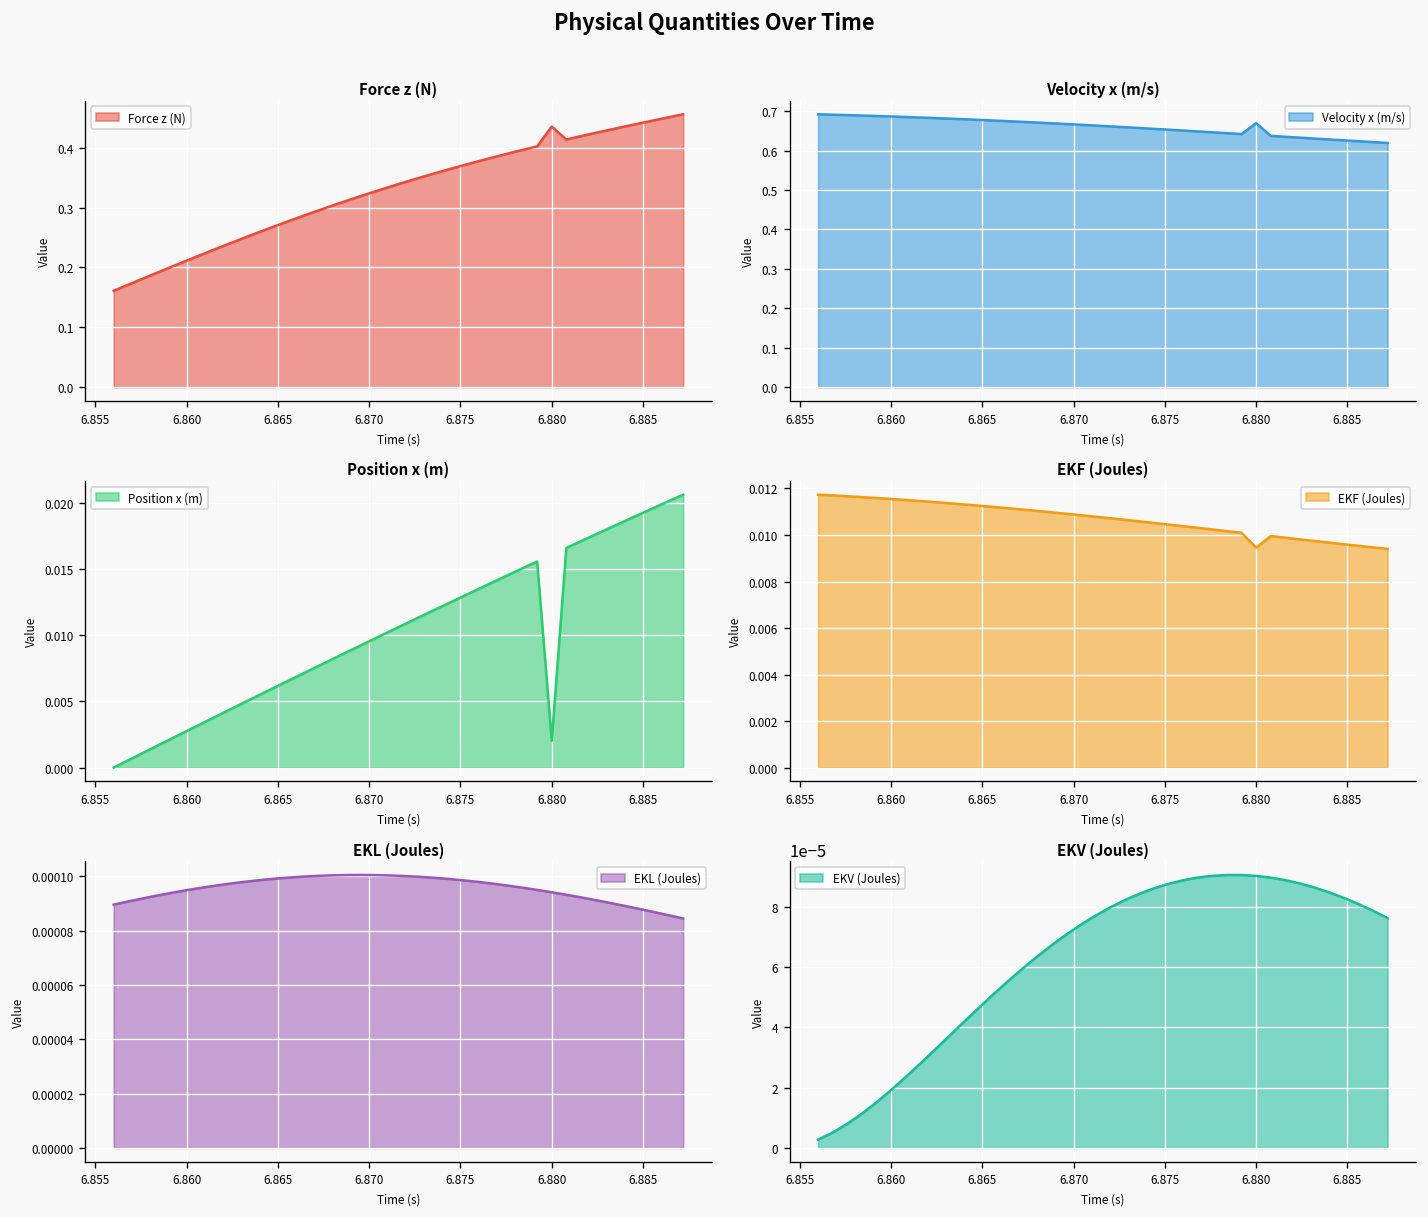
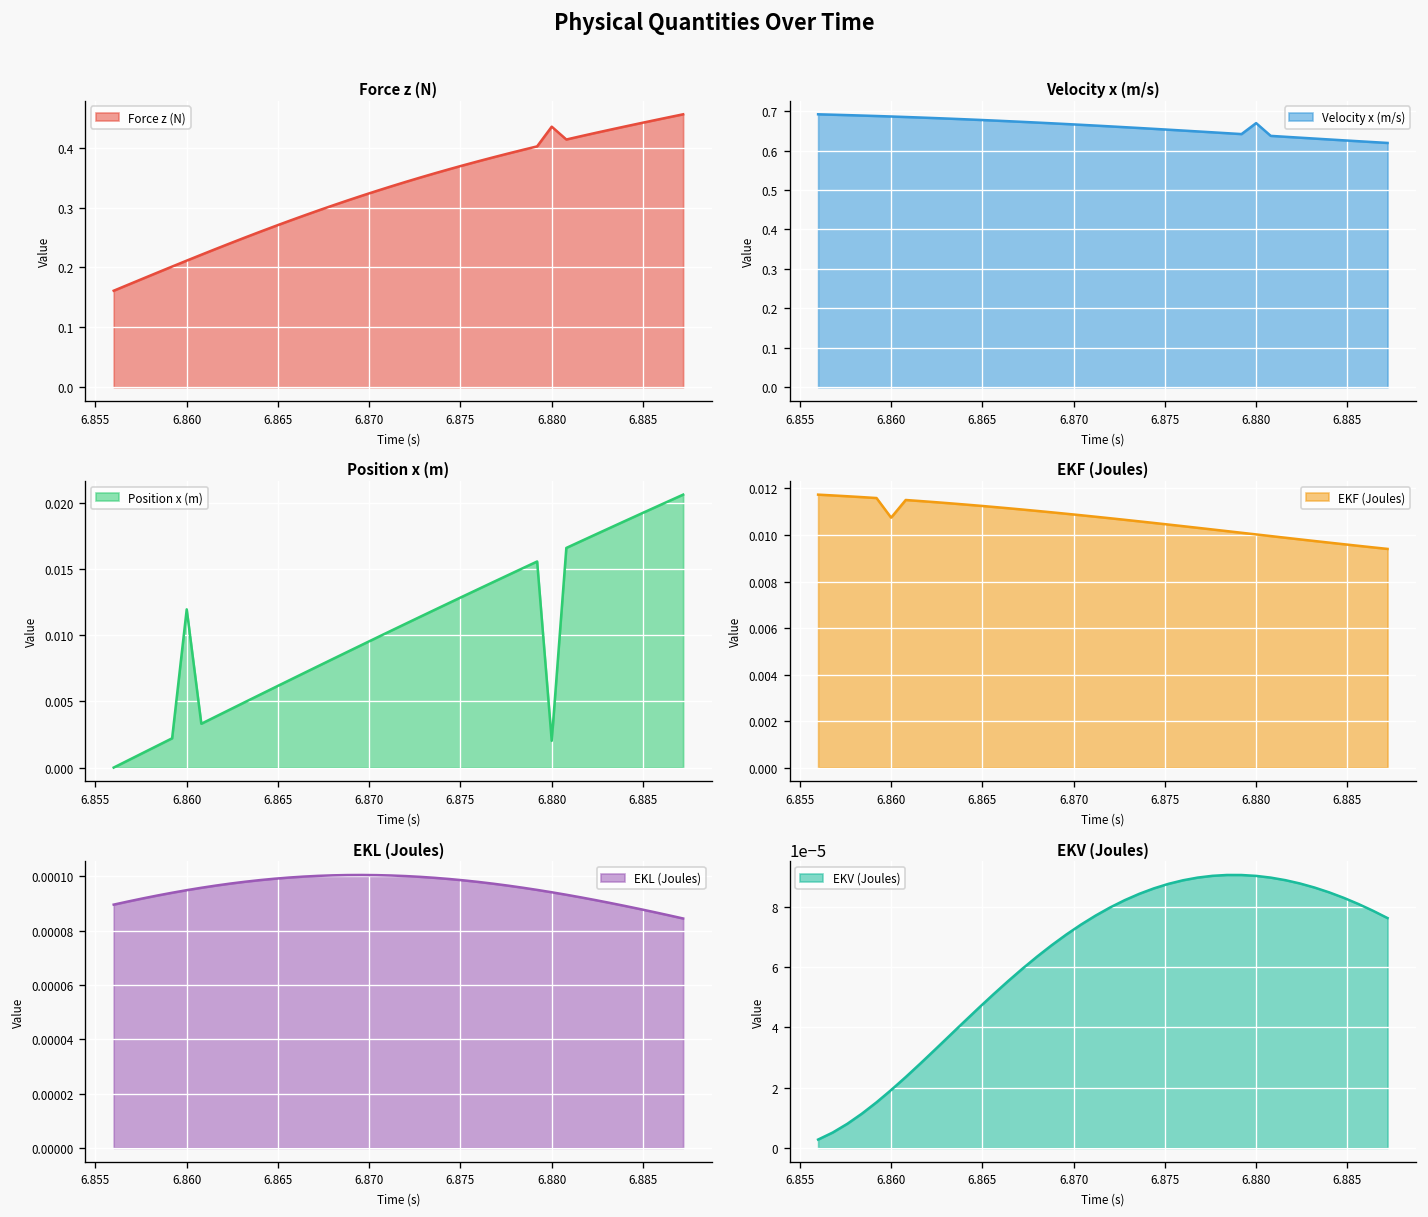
Position x (m), 6.860: 0.0028 -> 0.0119
EKF (Joules), 6.860: 0.0115 -> 0.0107
EKF (Joules), 6.880: 0.0095 -> 0.0100
